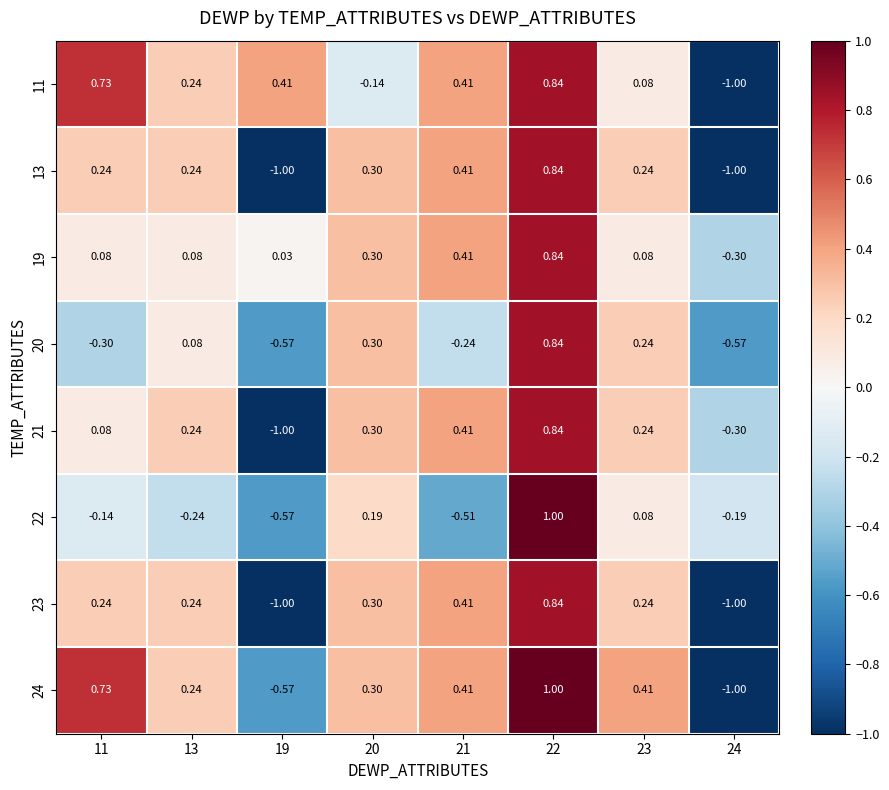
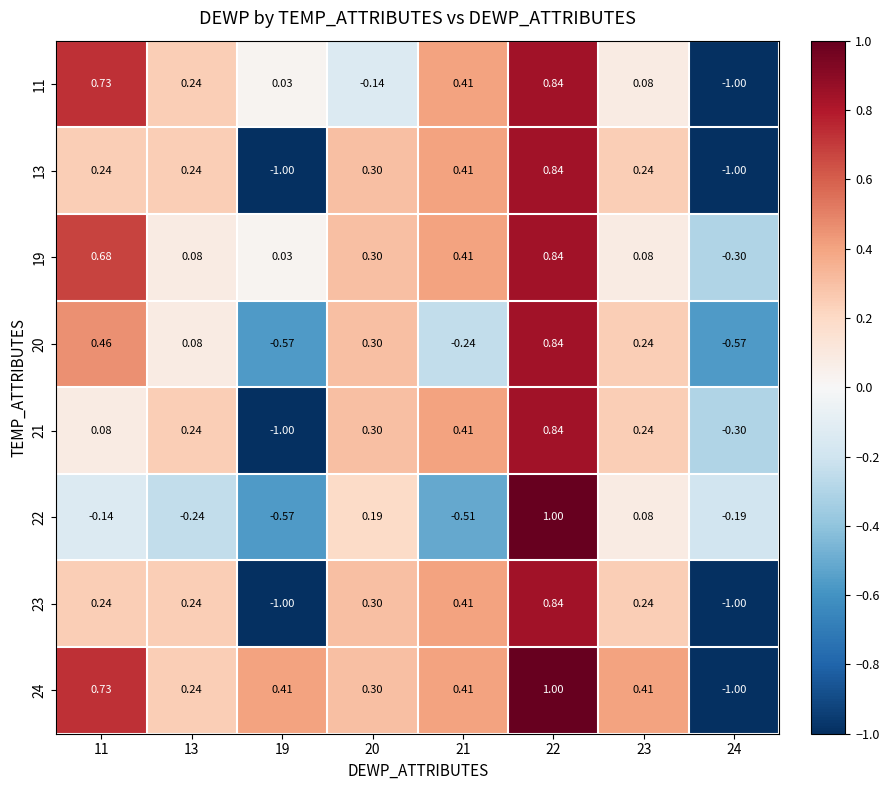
11, 19: 0.41 -> 0.03
19, 11: 0.08 -> 0.68
20, 11: -0.30 -> 0.46
24, 19: -0.57 -> 0.41
